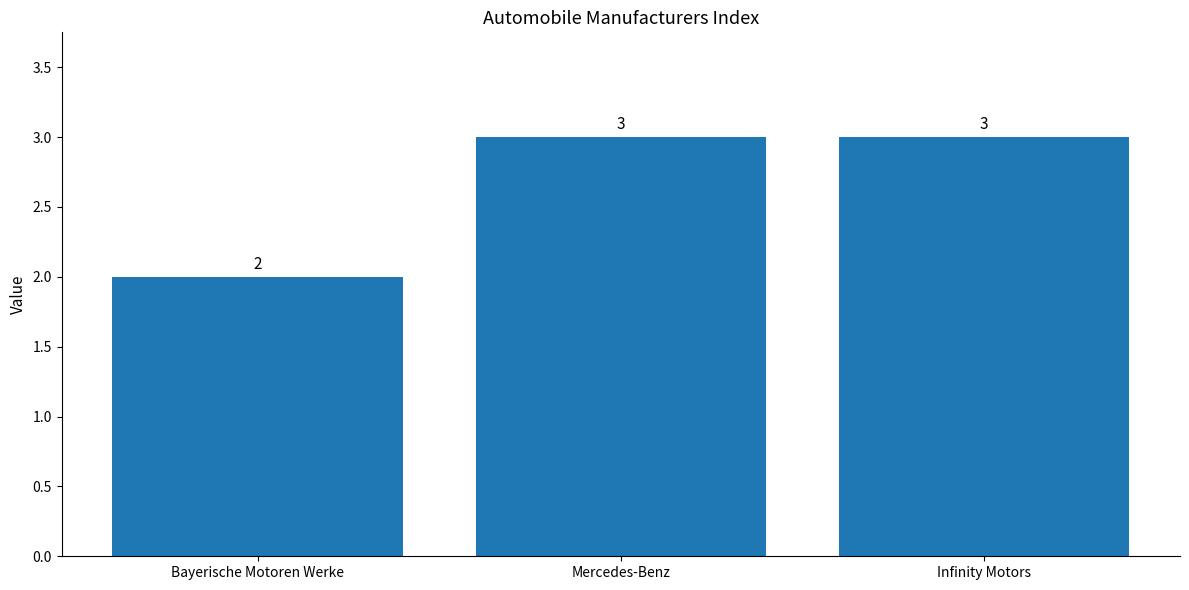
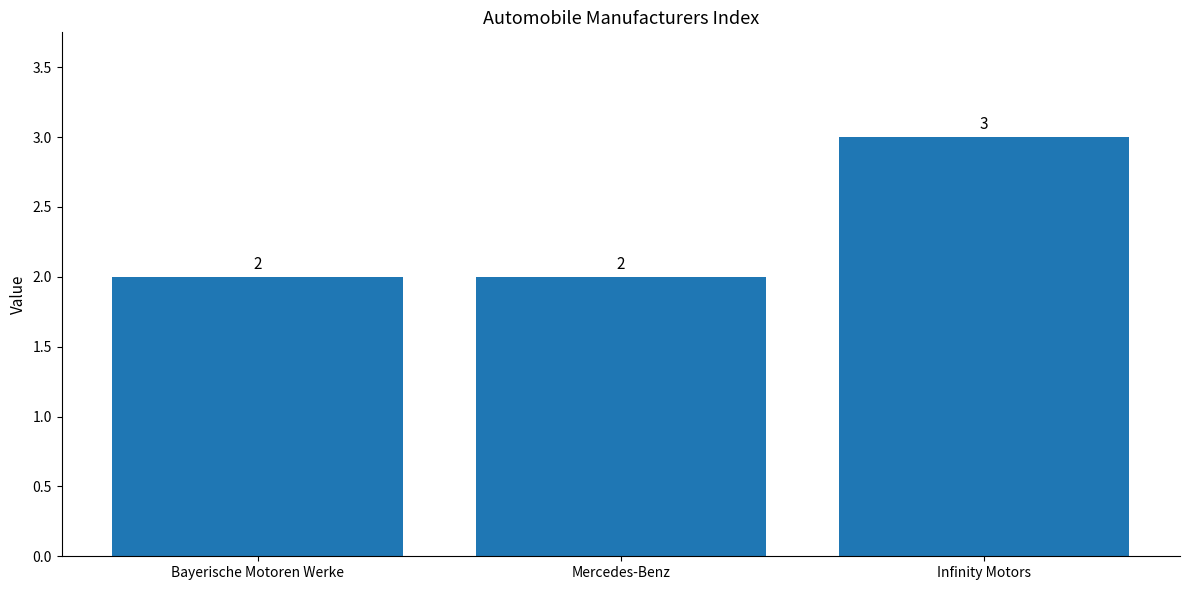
Mercedes-Benz: 3 -> 2
